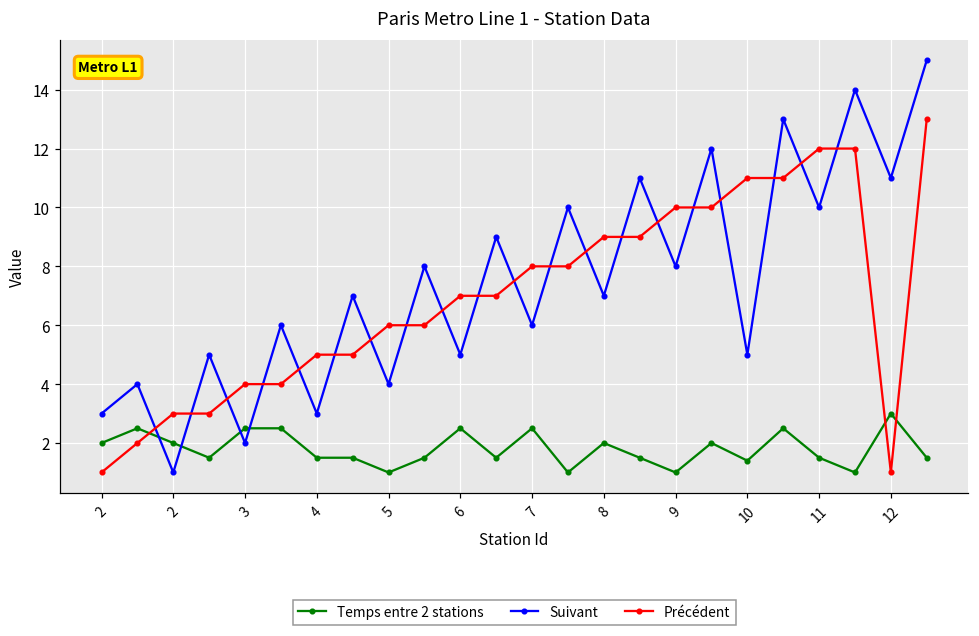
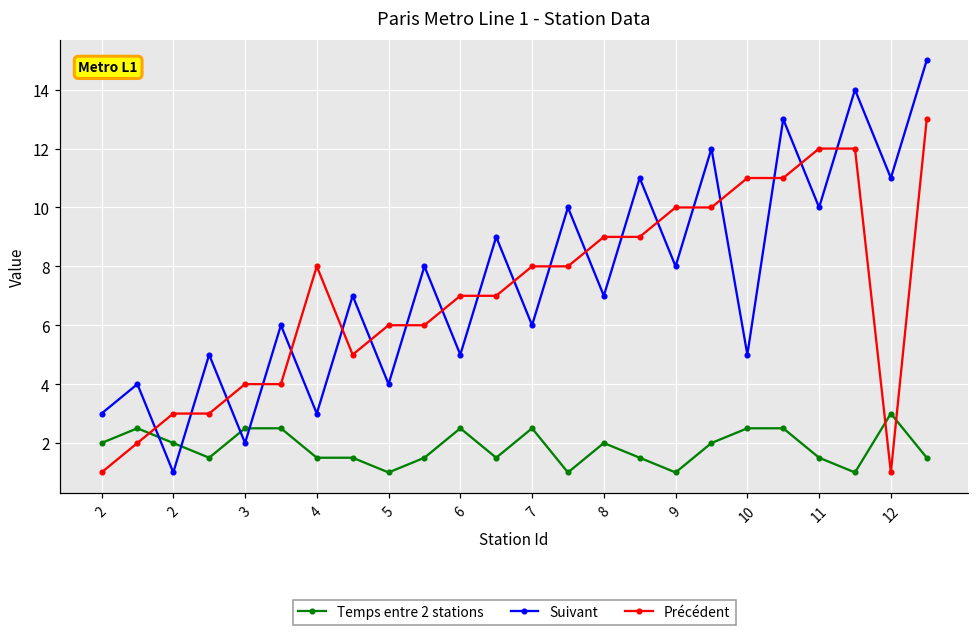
Précédent, 4: 5 -> 8
Temps entre 2 stations, 10: 1.4 -> 2.5
